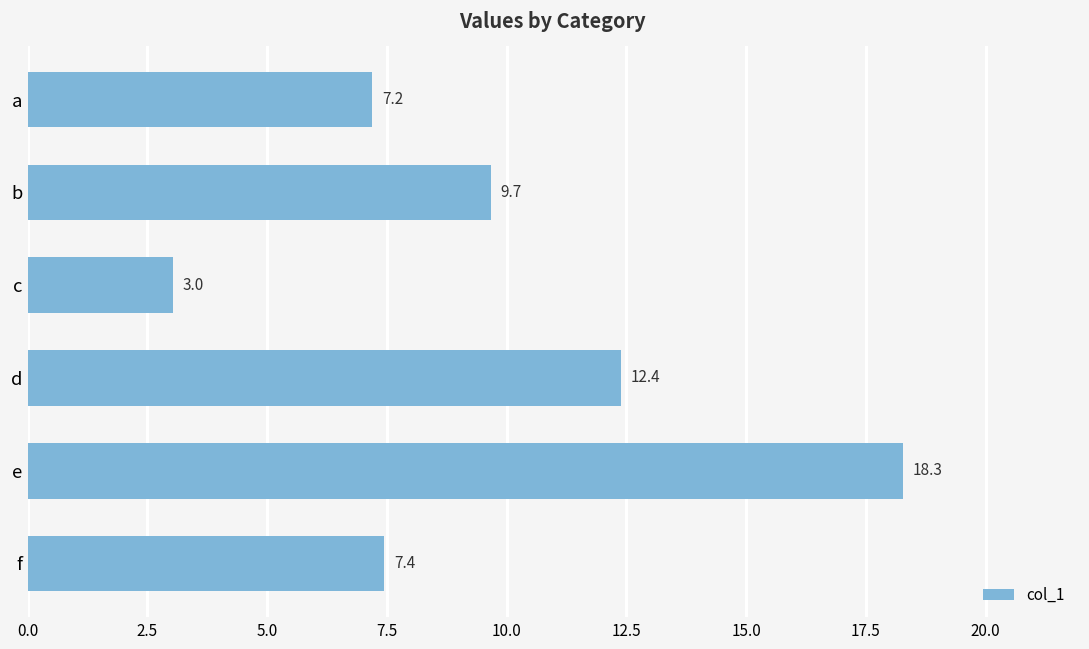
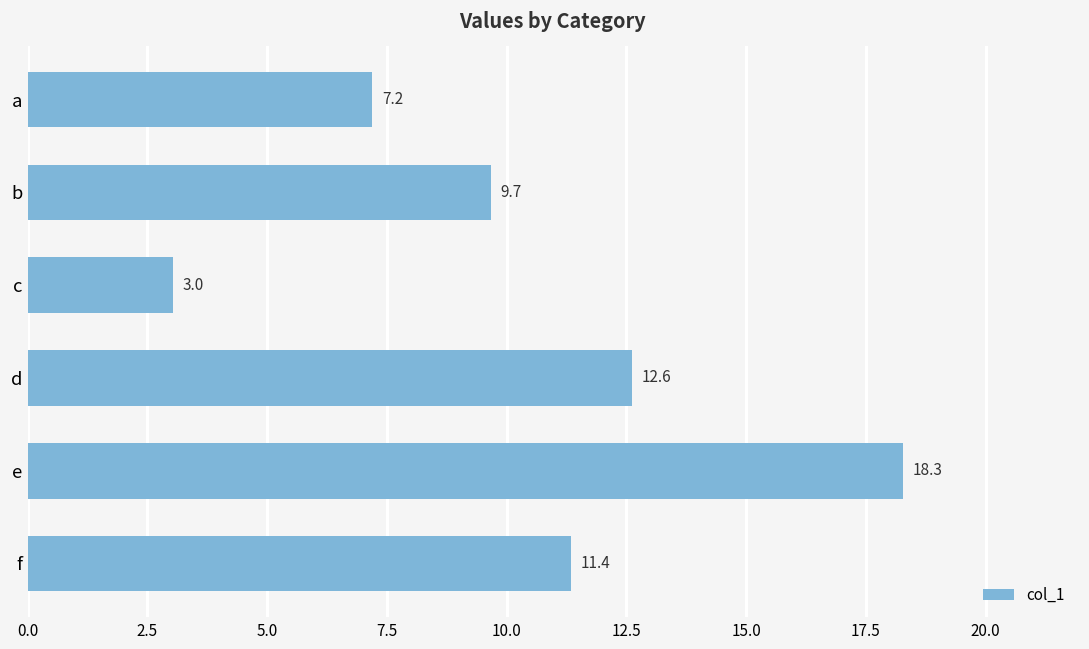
d: 12.4 -> 12.6
f: 7.4 -> 11.4
